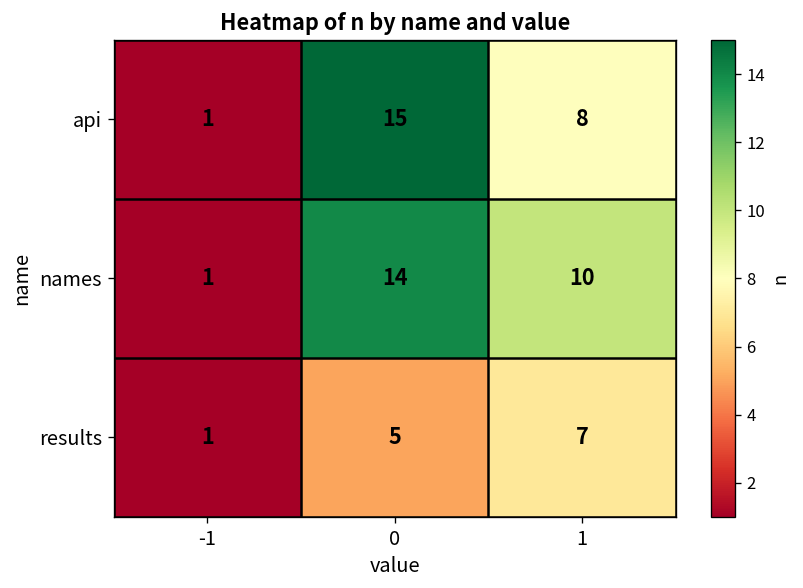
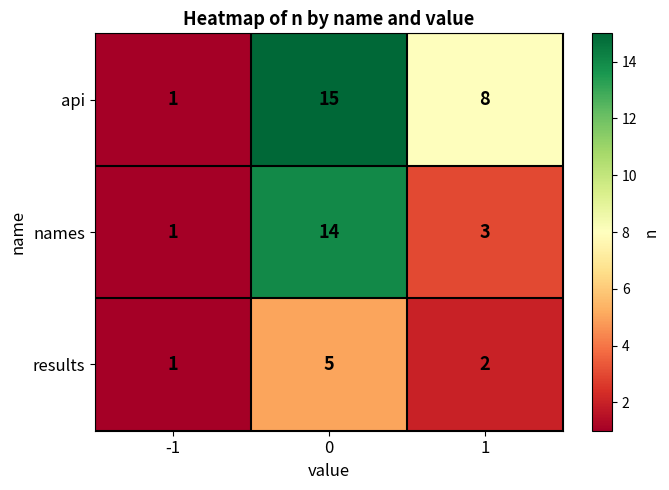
names, 1: 10 -> 3
results, 1: 7 -> 2
